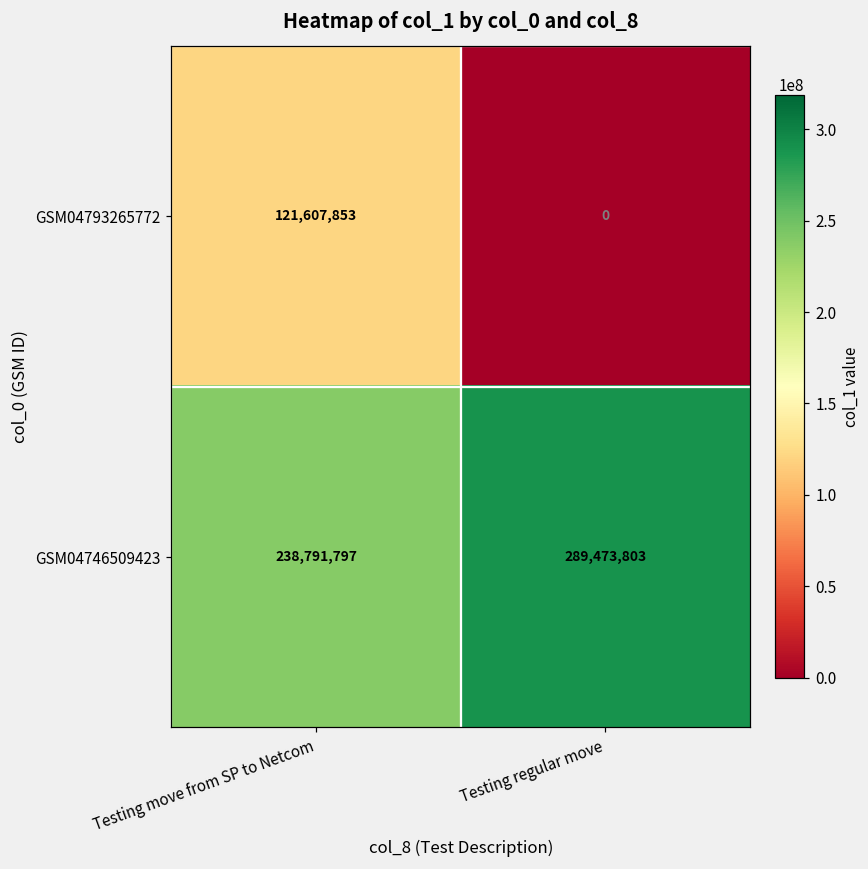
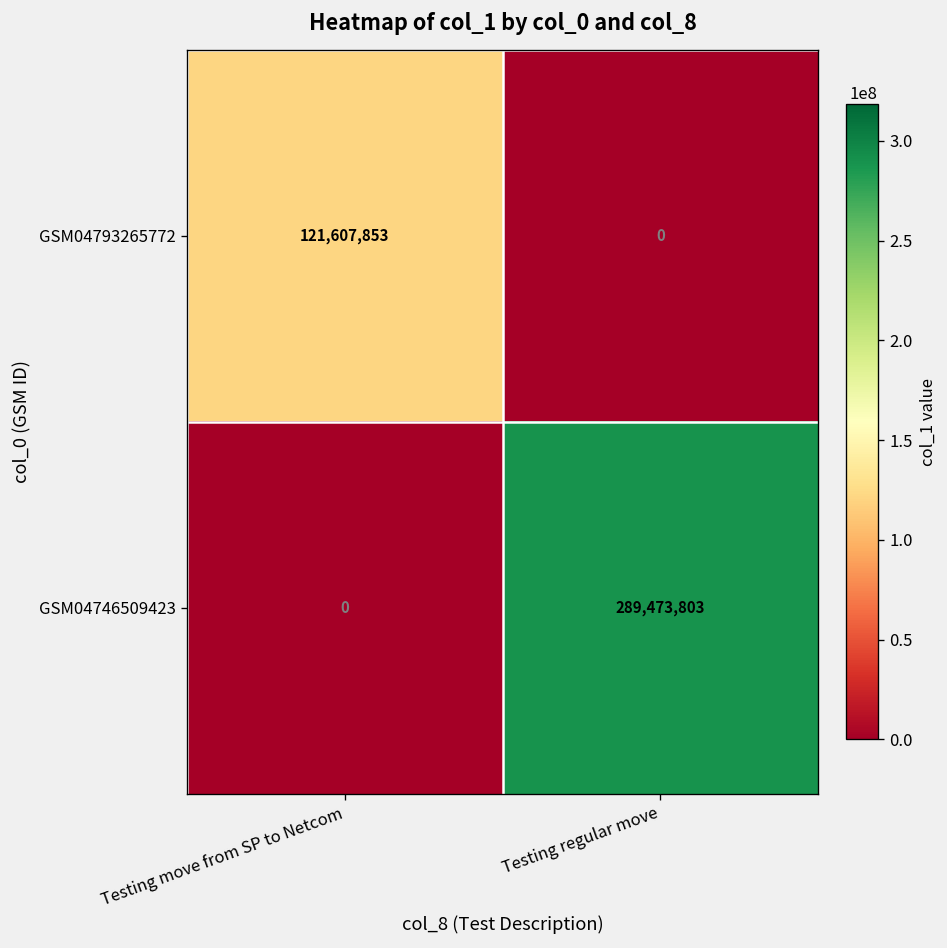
GSM04746509423, Testing move from SP to Netcom: 238,791,797 -> 0
